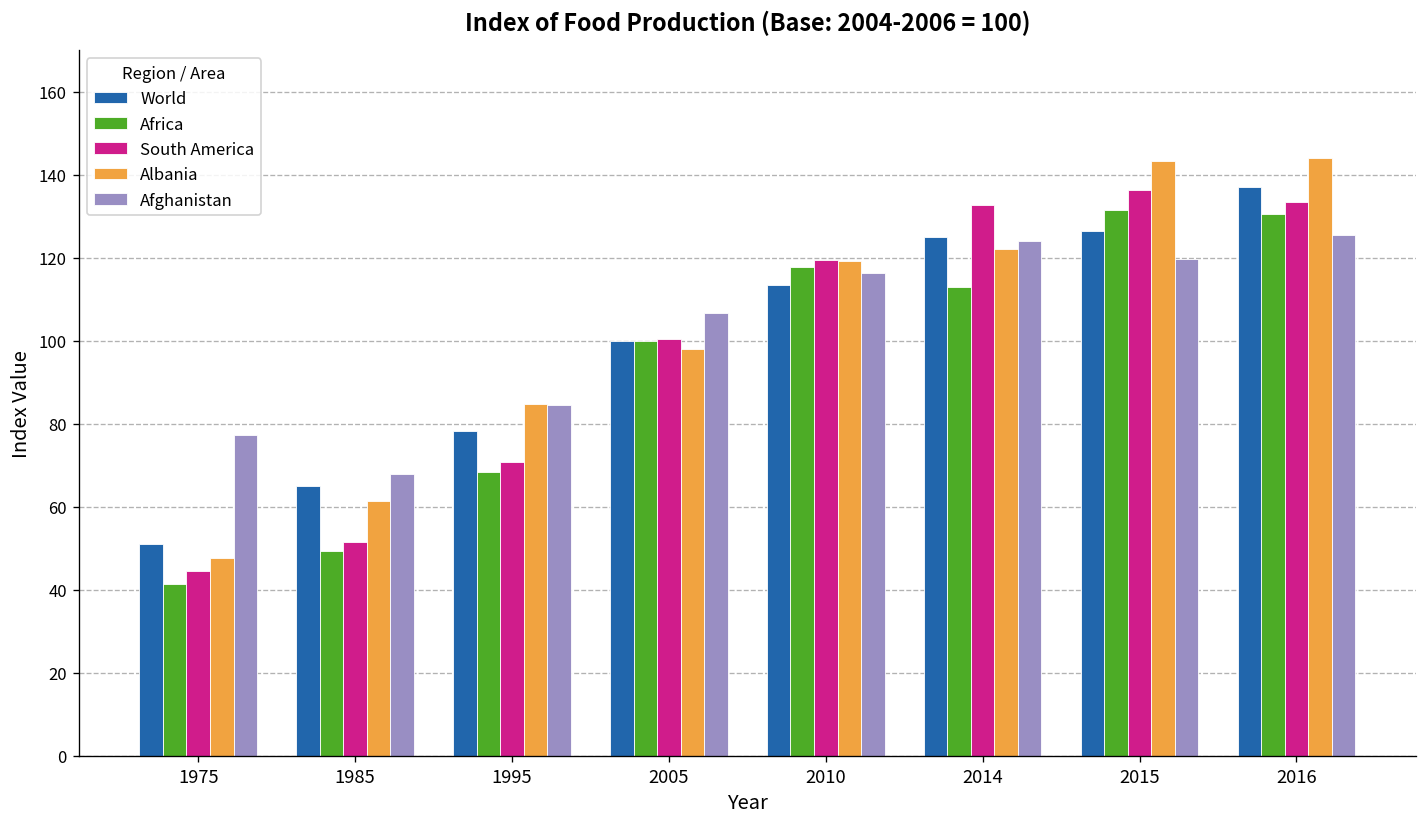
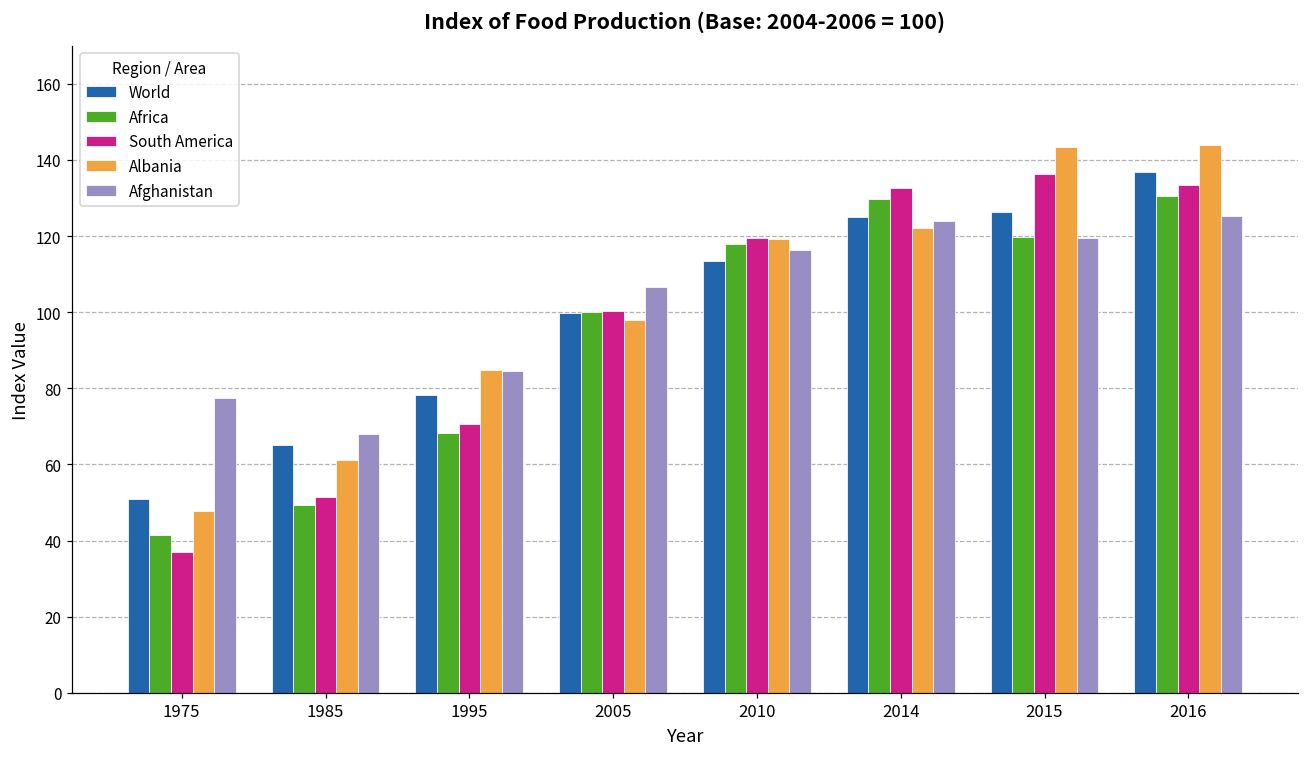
South America, 1975: 45 -> 37
Africa, 2014: 113 -> 130
Africa, 2015: 132 -> 120
